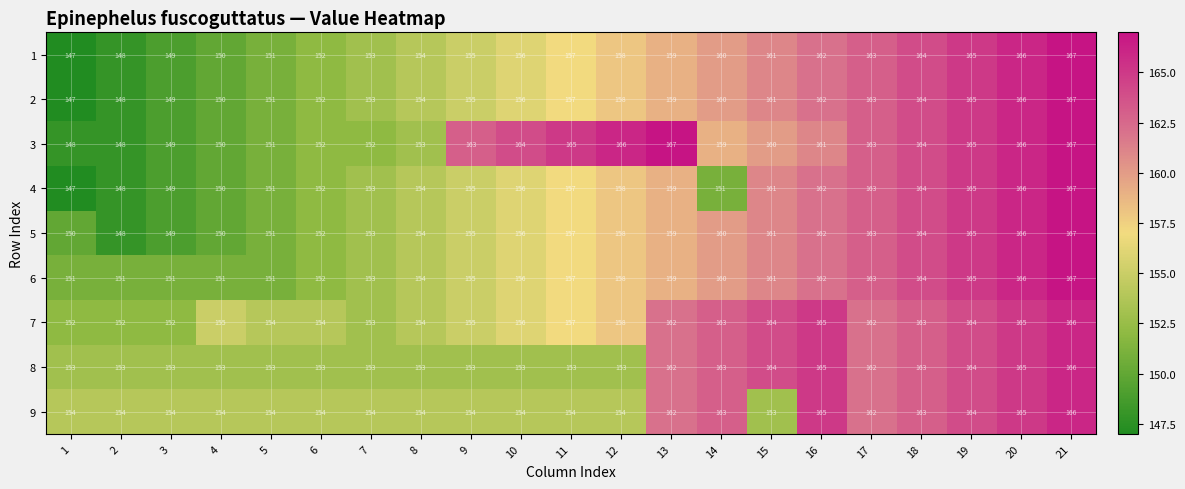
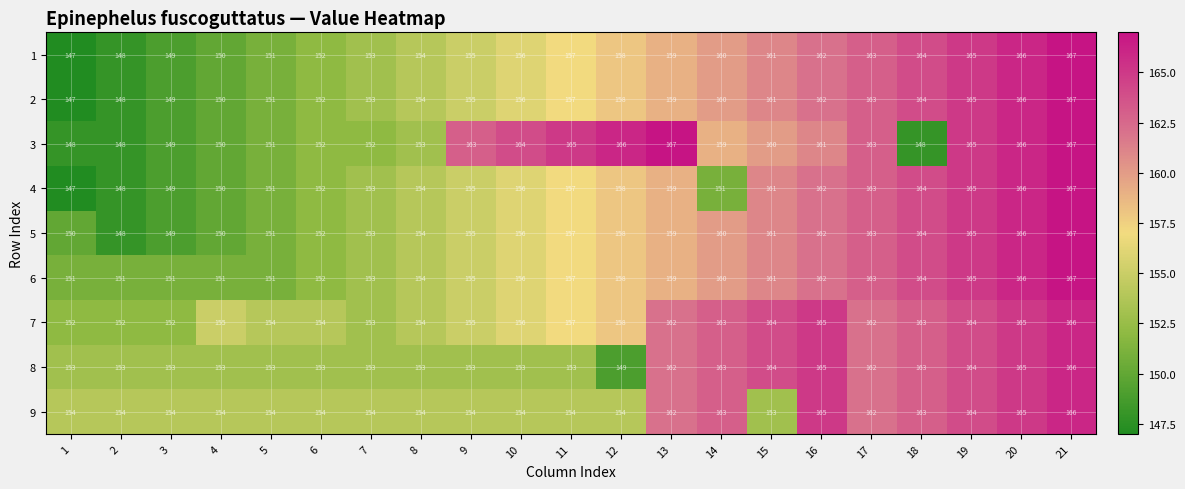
3, 18: 164 -> 148
8, 12: 153 -> 149
